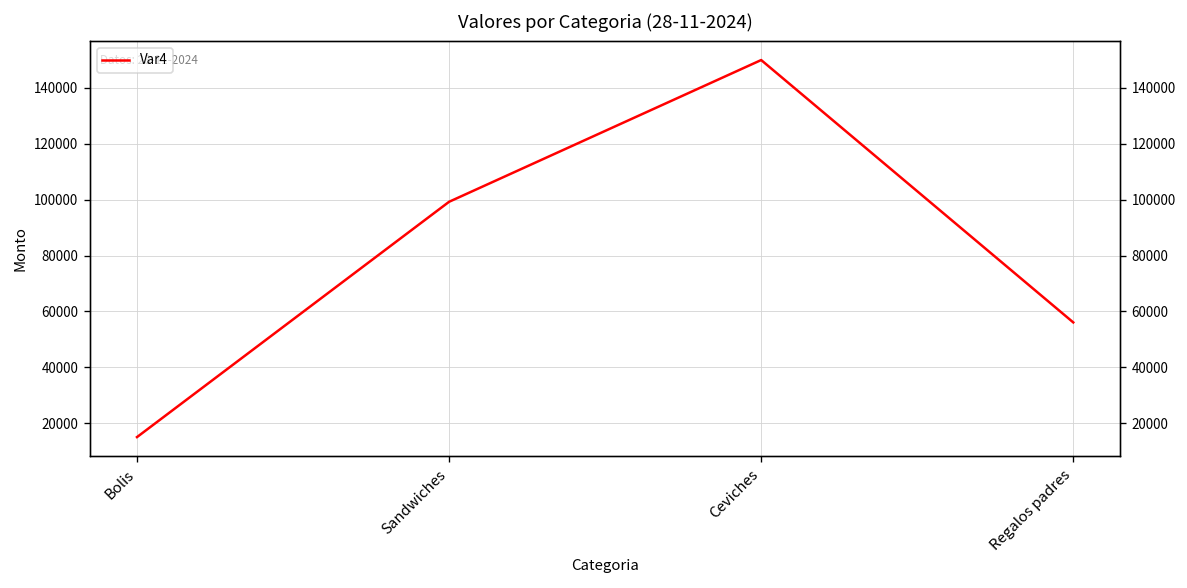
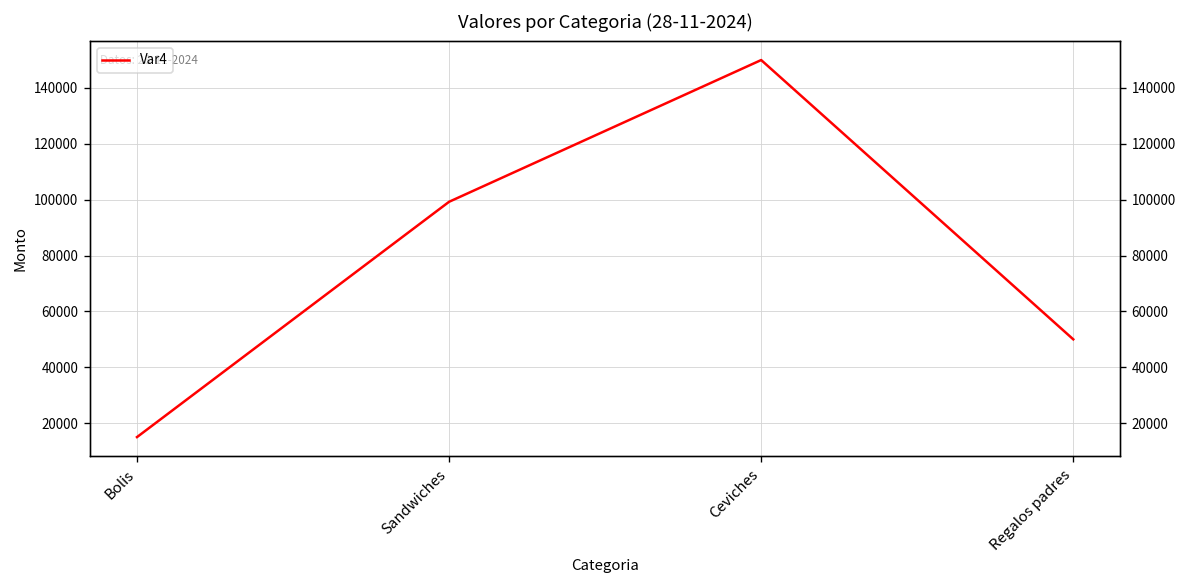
Regalos padres: 56000 -> 50000
